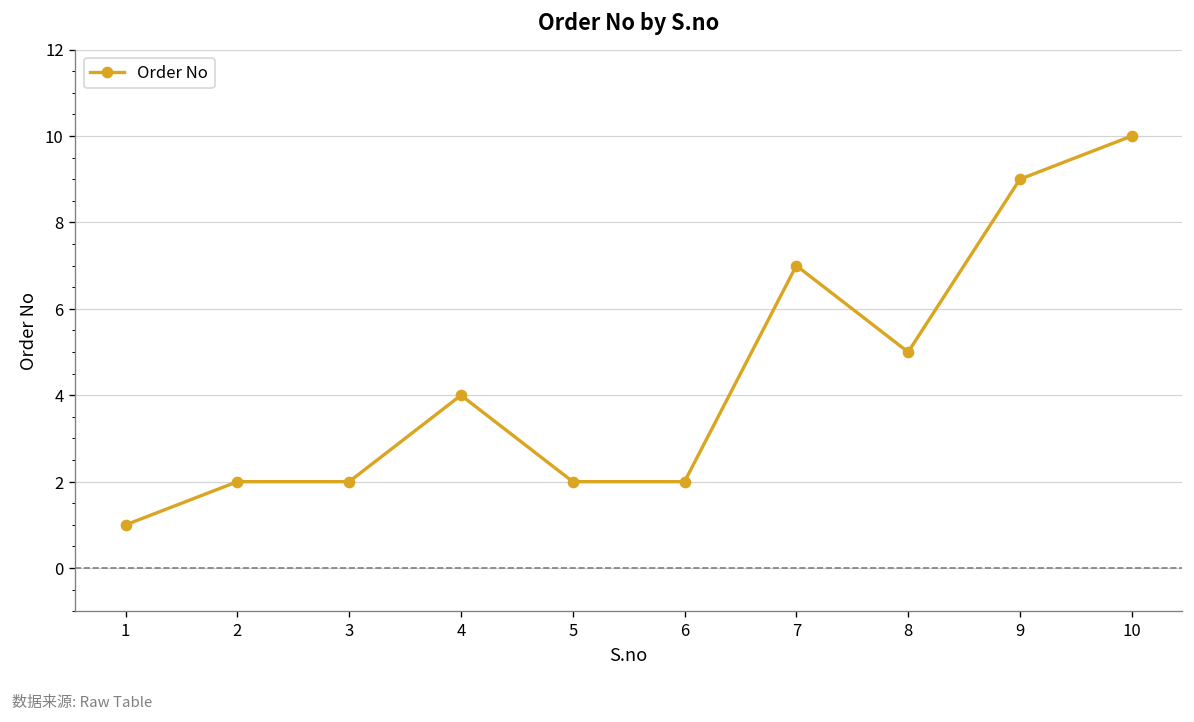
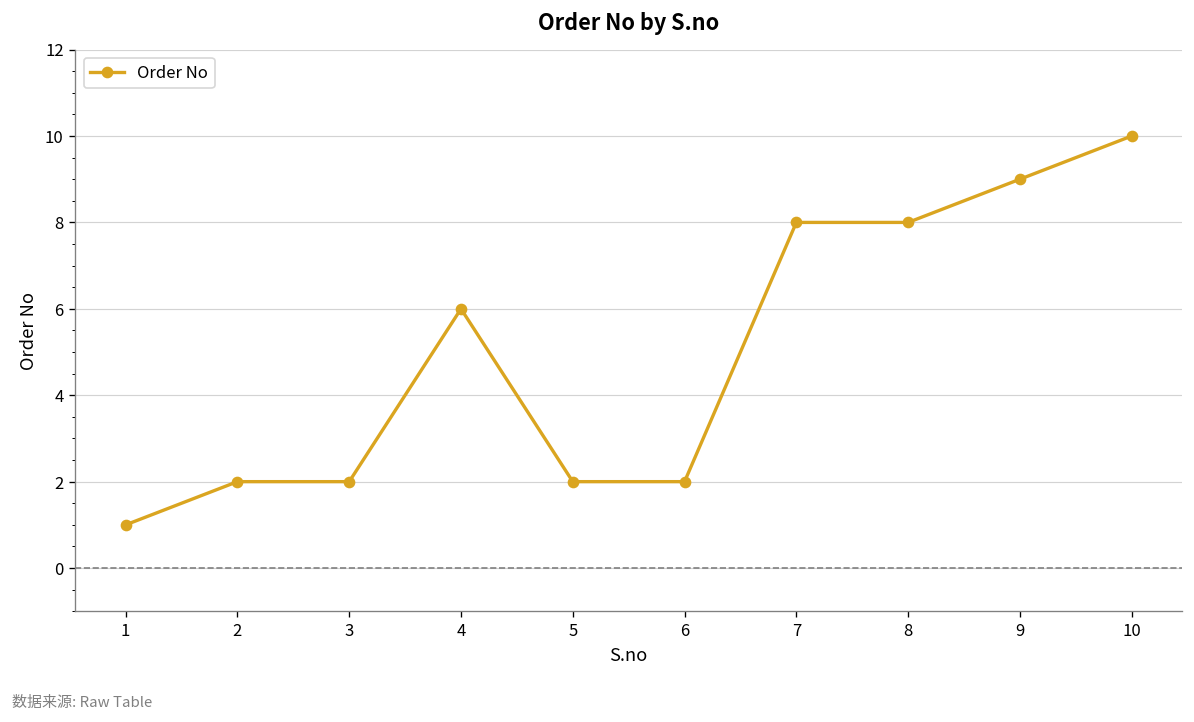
4: 4 -> 6
7: 7 -> 8
8: 5 -> 8
